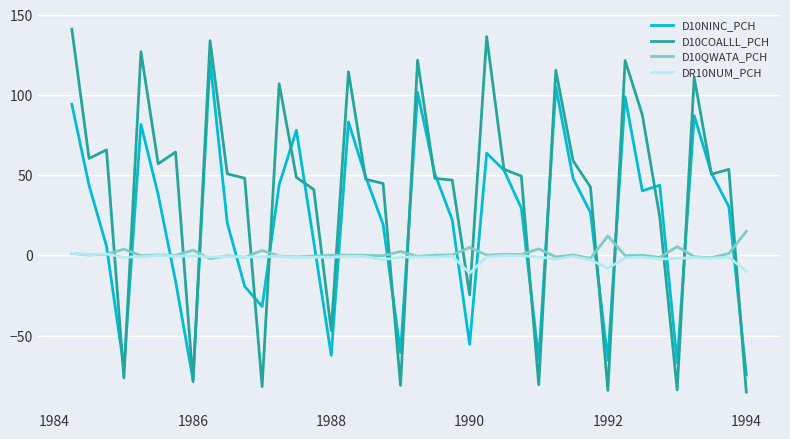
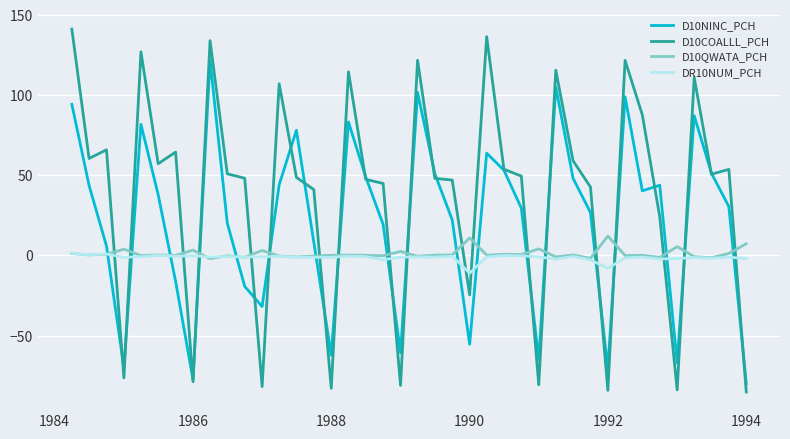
D10COALLL_PCH, 1988: -47 -> -83
D10QWATA_PCH, 1990: 5 -> 11
D10NINC_PCH, 1992: -65 -> -71
D10NINC_PCH, 1994: -74 -> -80
D10QWATA_PCH, 1994: 15 -> 7
DR10NUM_PCH, 1994: -10 -> -2
